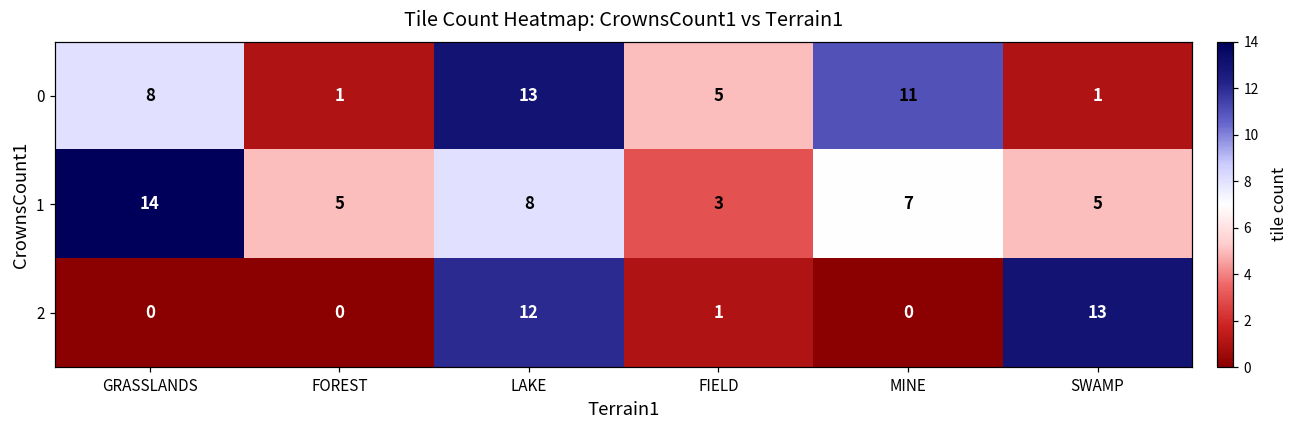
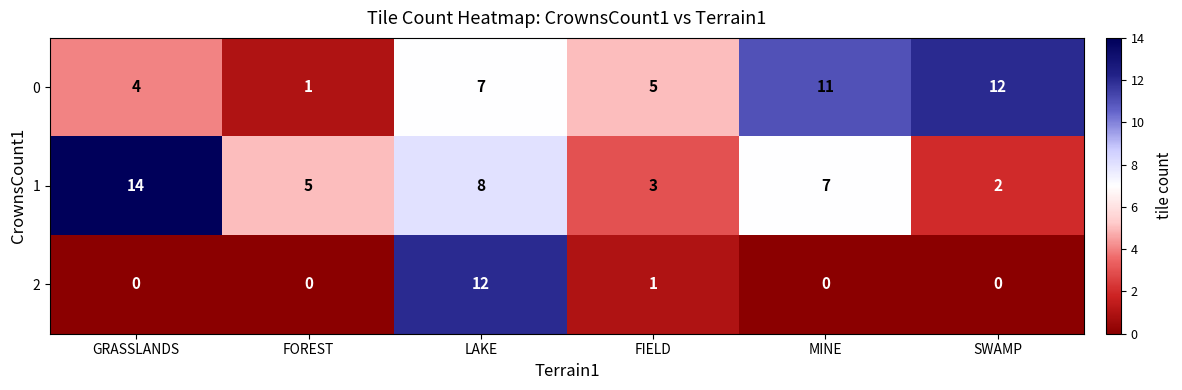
0, GRASSLANDS: 8 -> 4
0, LAKE: 13 -> 7
0, SWAMP: 1 -> 12
1, SWAMP: 5 -> 2
2, SWAMP: 13 -> 0
